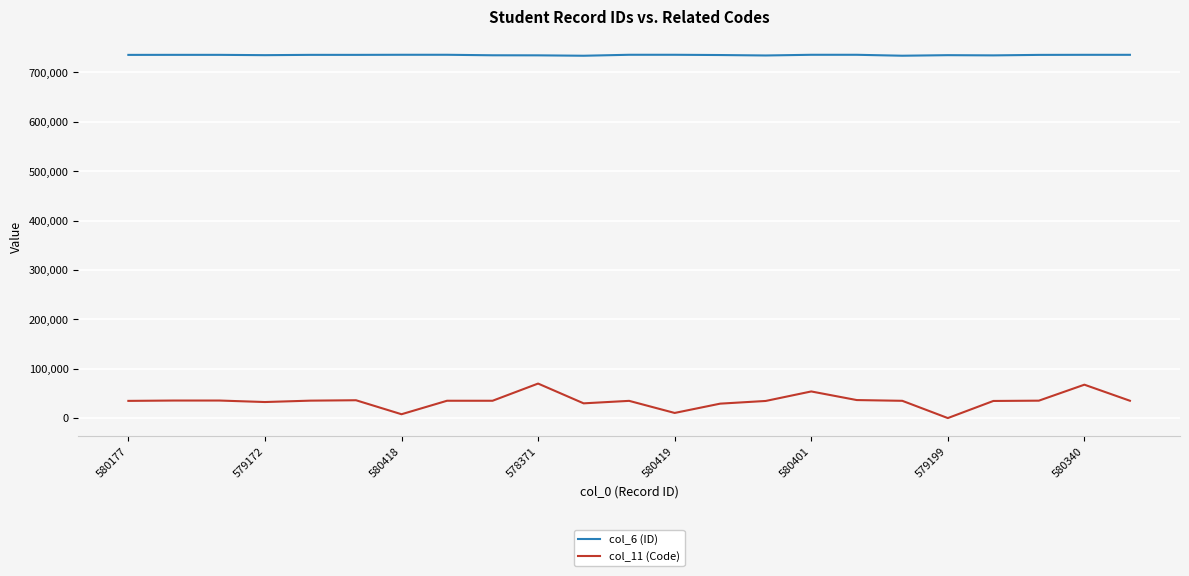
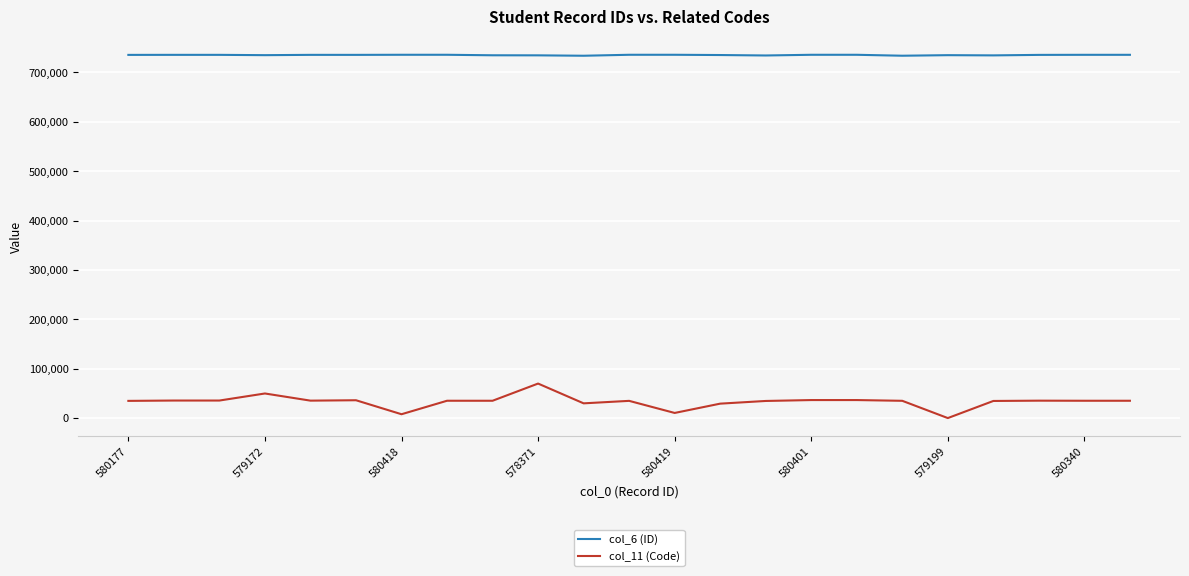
col_11 (Code), 579172: 30,000 -> 50,000
col_11 (Code), 580401: 50,000 -> 40,000
col_11 (Code), 580340: 70,000 -> 40,000
